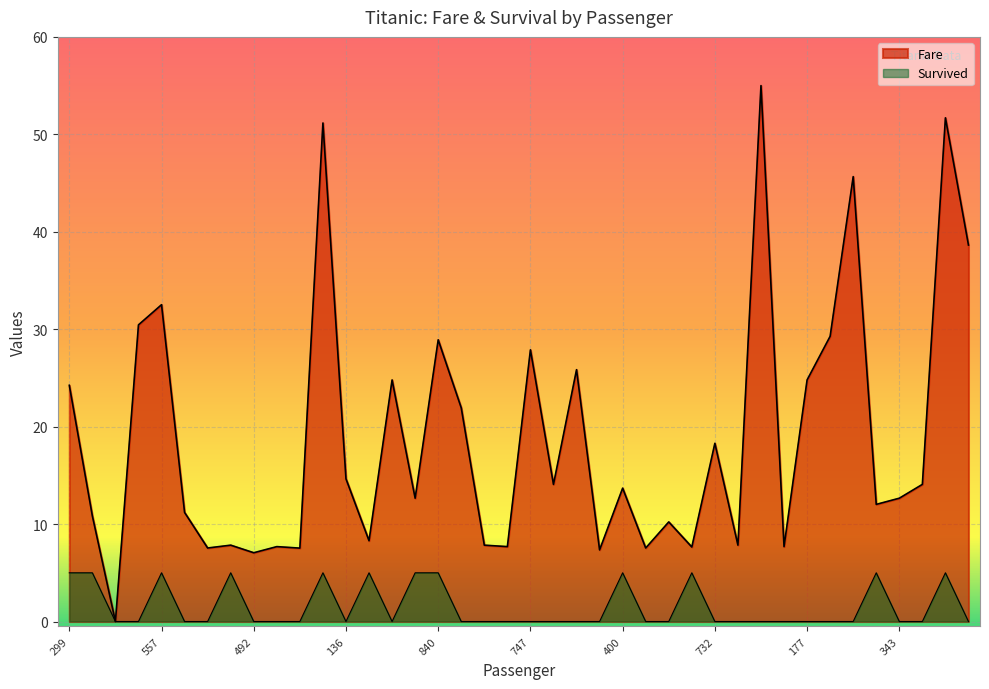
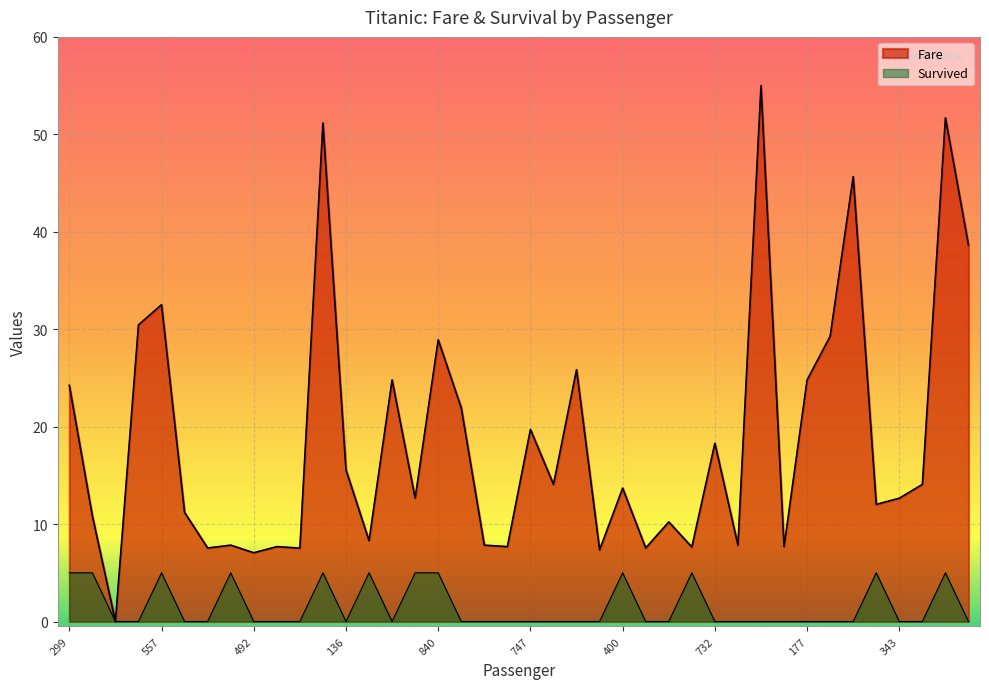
Fare, 136: 15 -> 16
Fare, 747: 28 -> 20
